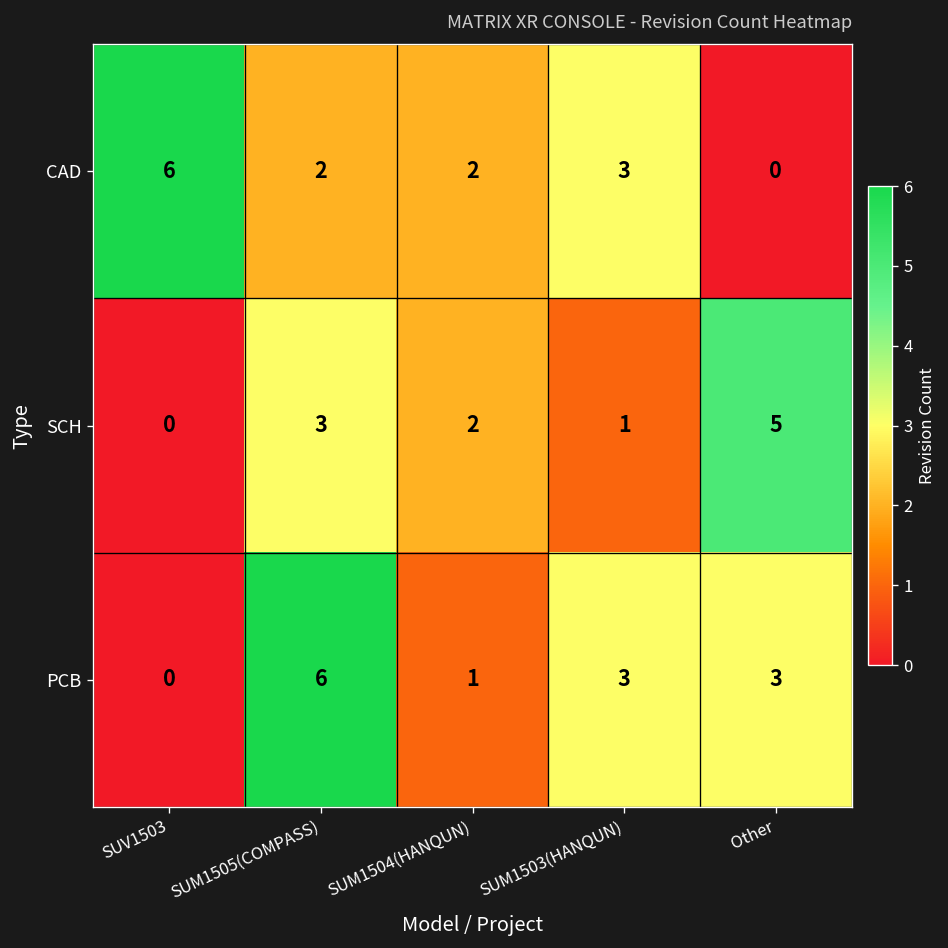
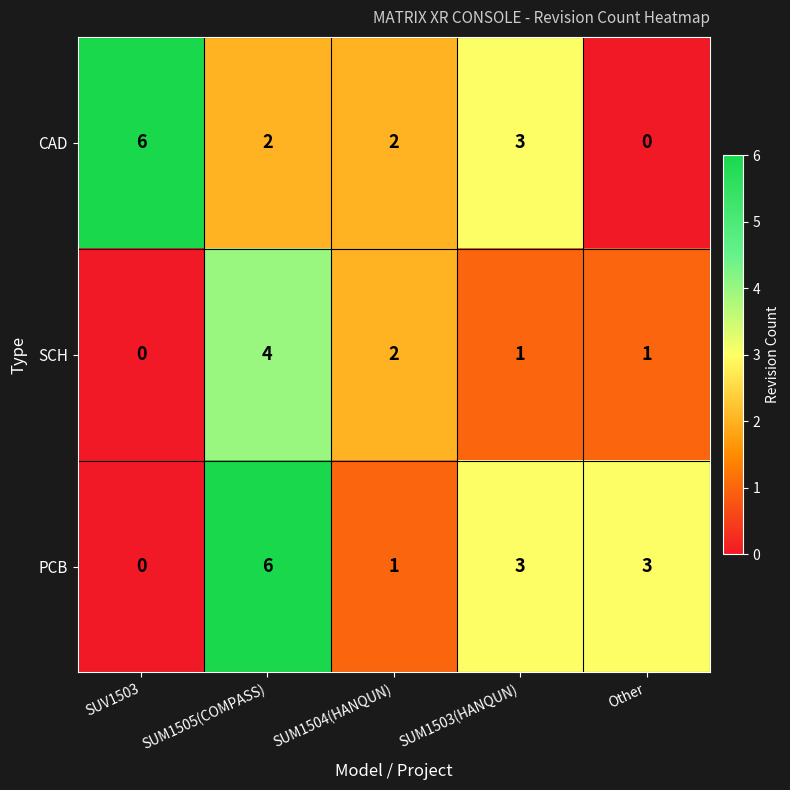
SCH, SUM1505(COMPASS): 3 -> 4
SCH, Other: 5 -> 1
